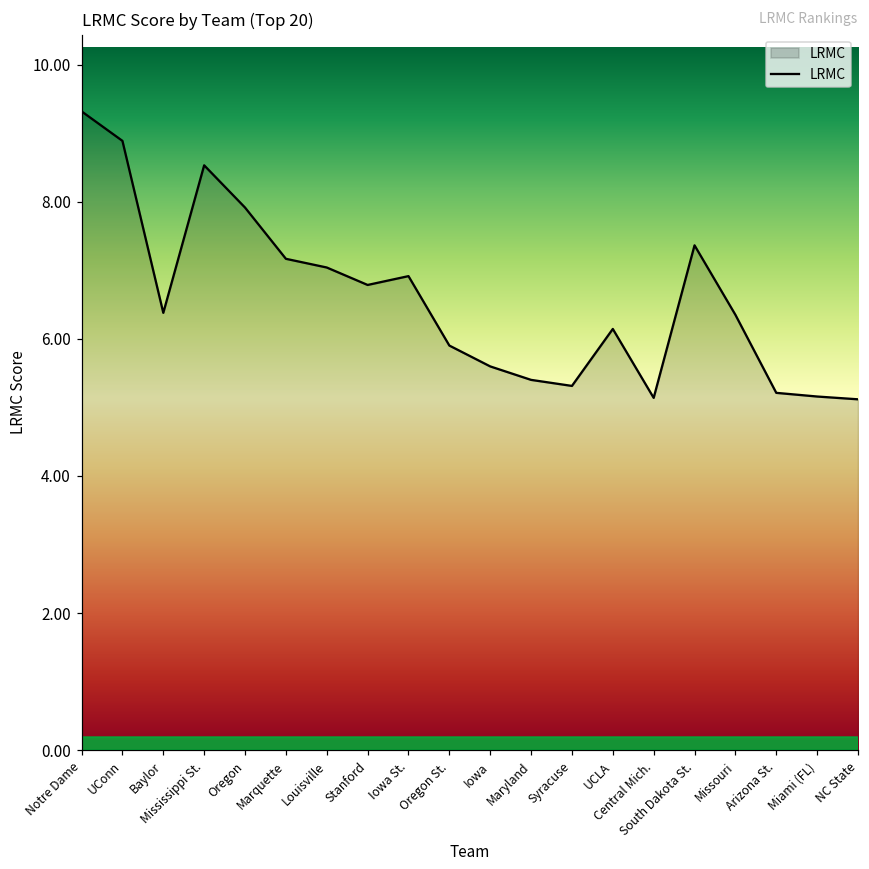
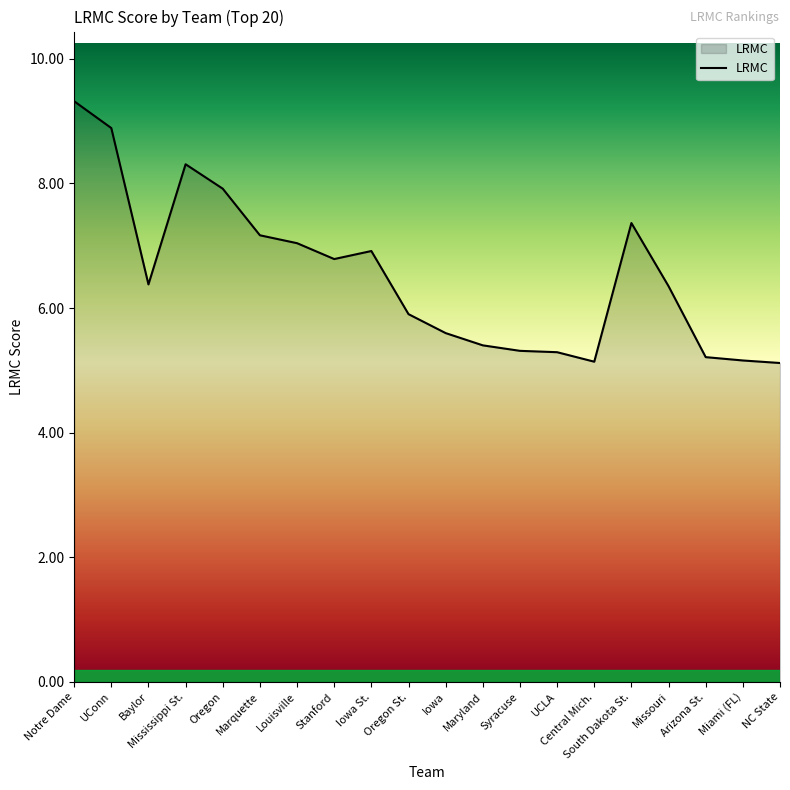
Mississippi St.: 8.5 -> 8.3
UCLA: 6.1 -> 5.3
